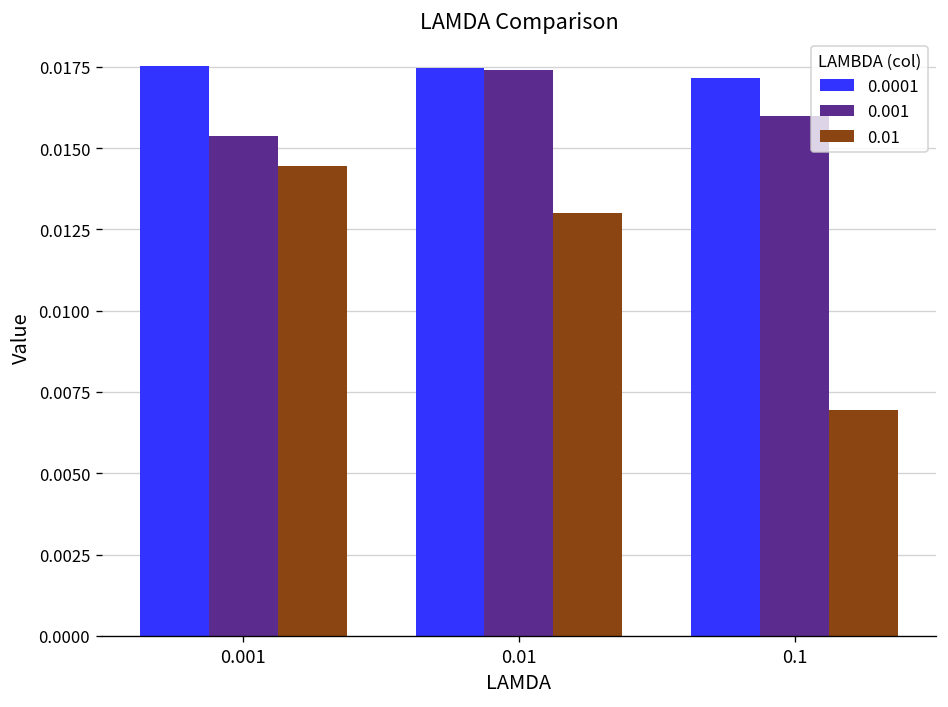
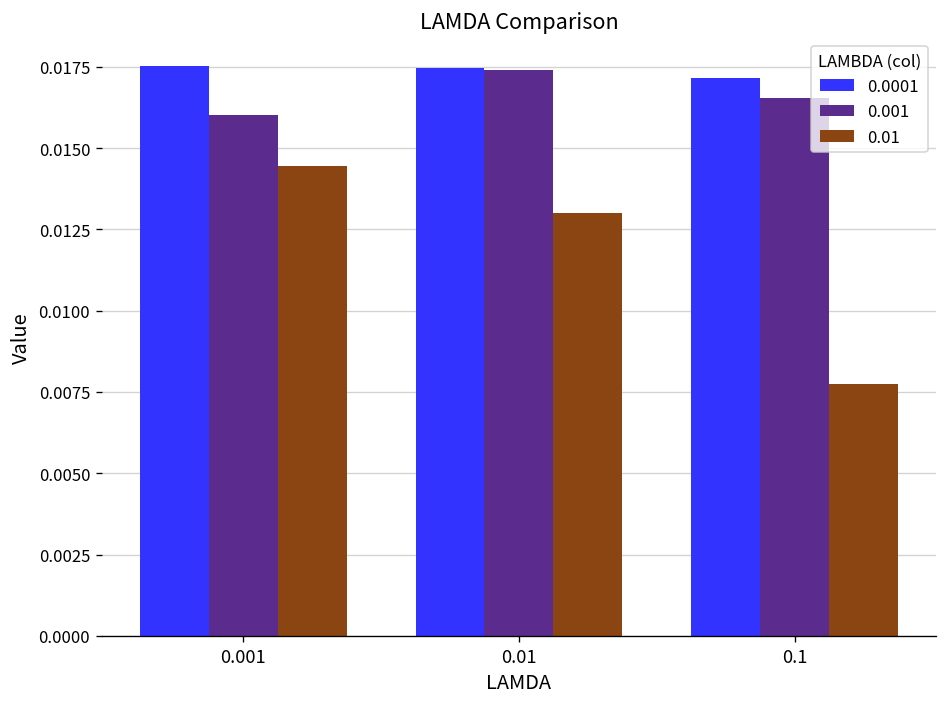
0.001, 0.001: 0.0154 -> 0.0160
0.001, 0.1: 0.0160 -> 0.0165
0.01, 0.1: 0.0070 -> 0.0078
